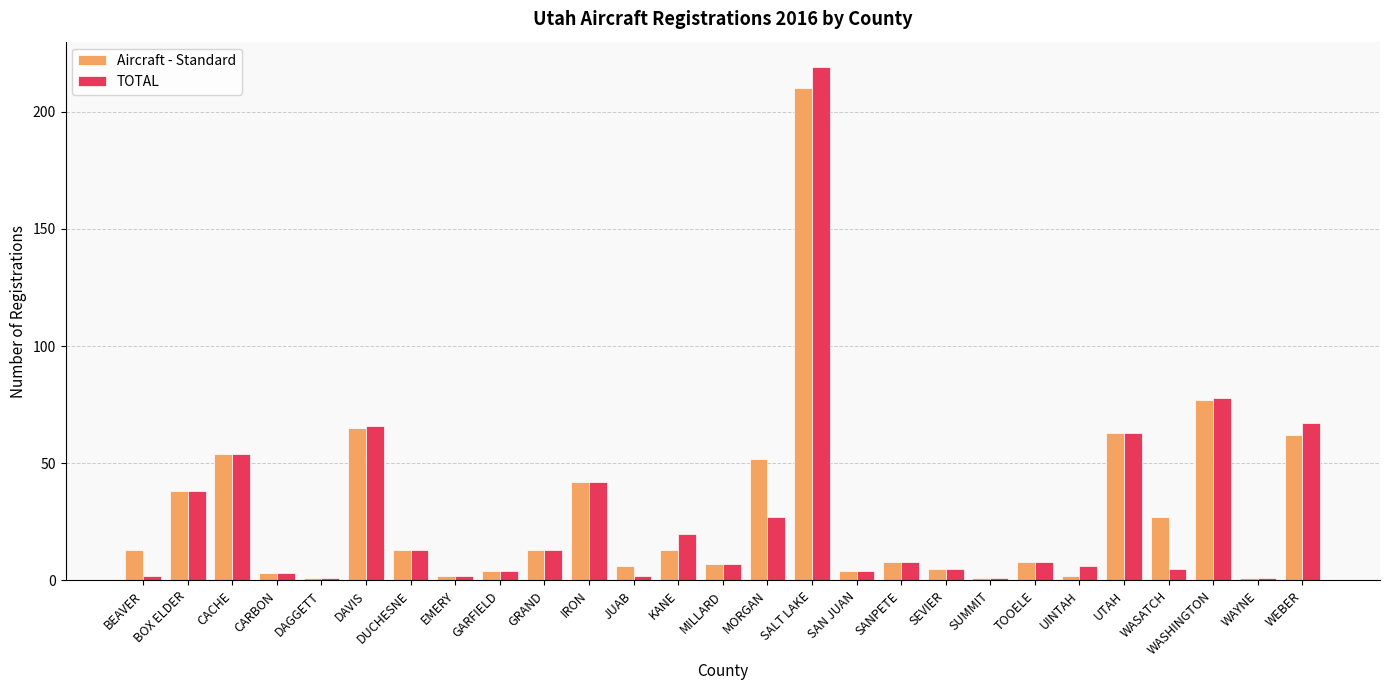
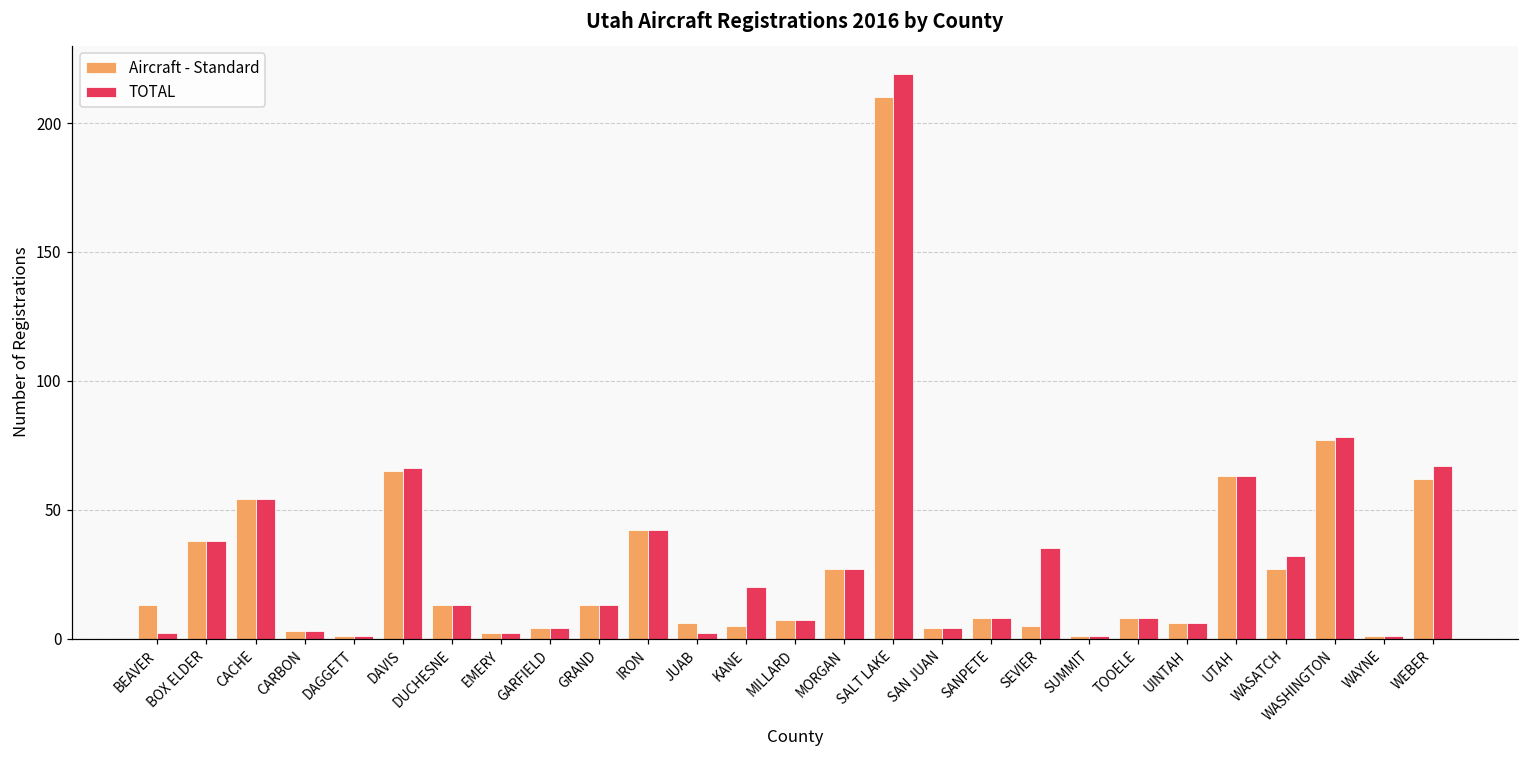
Aircraft - Standard, KANE: 13 -> 5
Aircraft - Standard, MORGAN: 52 -> 27
TOTAL, SEVIER: 5 -> 35
Aircraft - Standard, UINTAH: 2 -> 6
TOTAL, WASATCH: 5 -> 32
